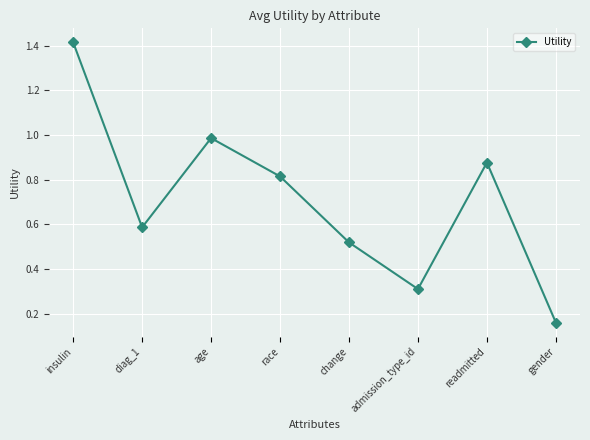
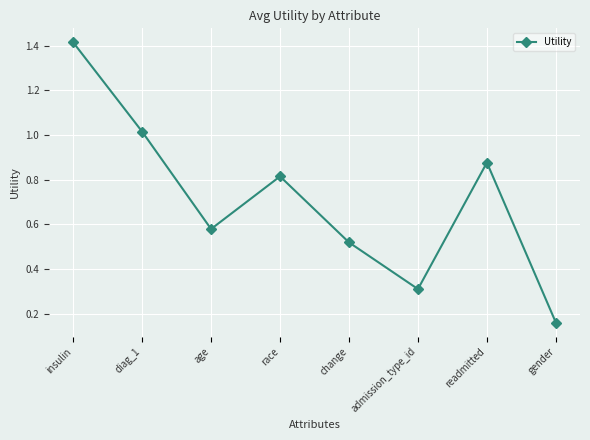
diag_1: 0.59 -> 1.02
age: 0.99 -> 0.58
